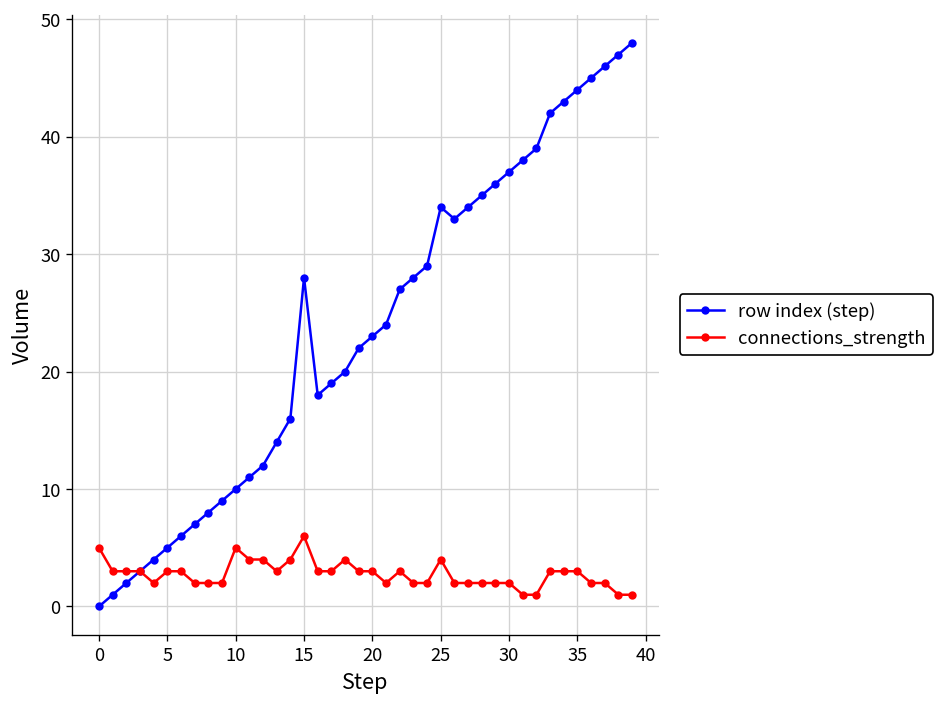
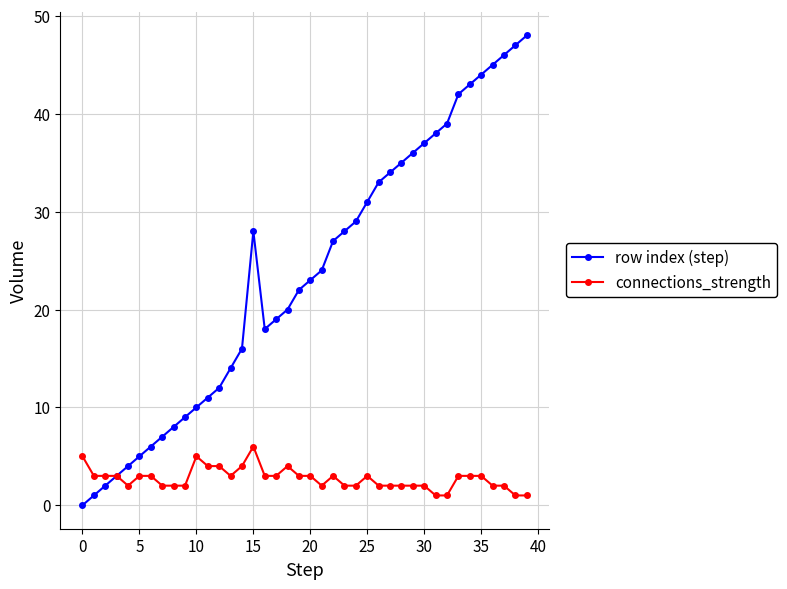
row index (step), 25: 34 -> 31
connections_strength, 25: 4 -> 3
